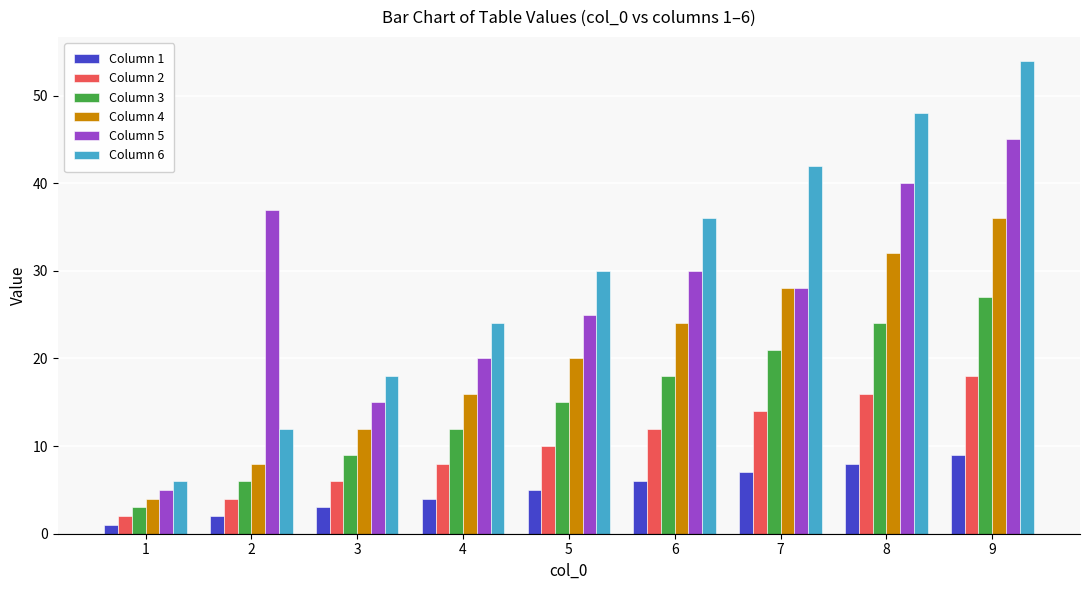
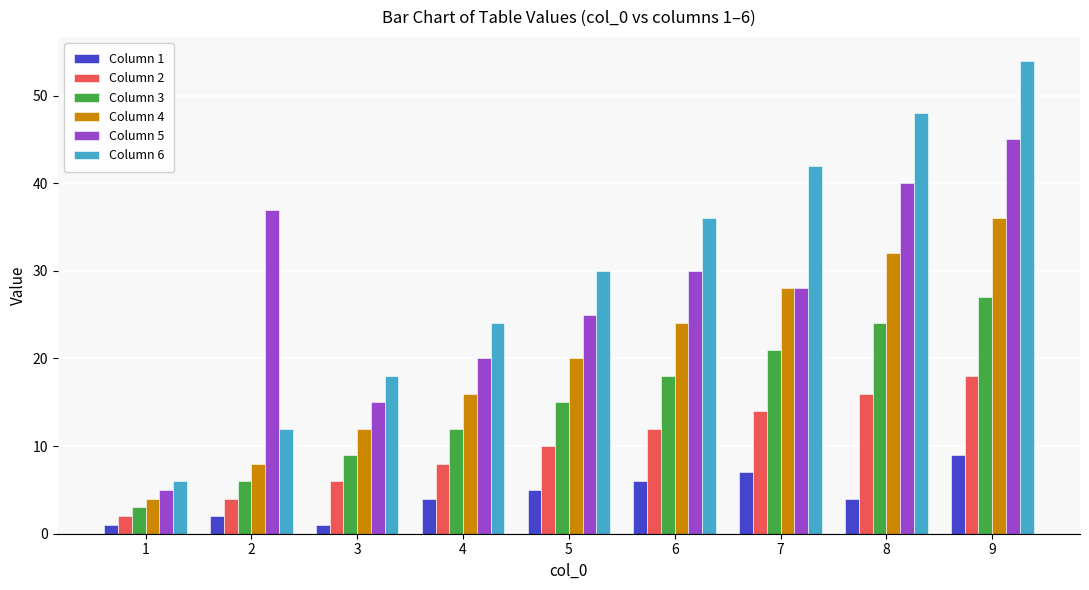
Column 1, 3: 3 -> 1
Column 1, 8: 8 -> 4
